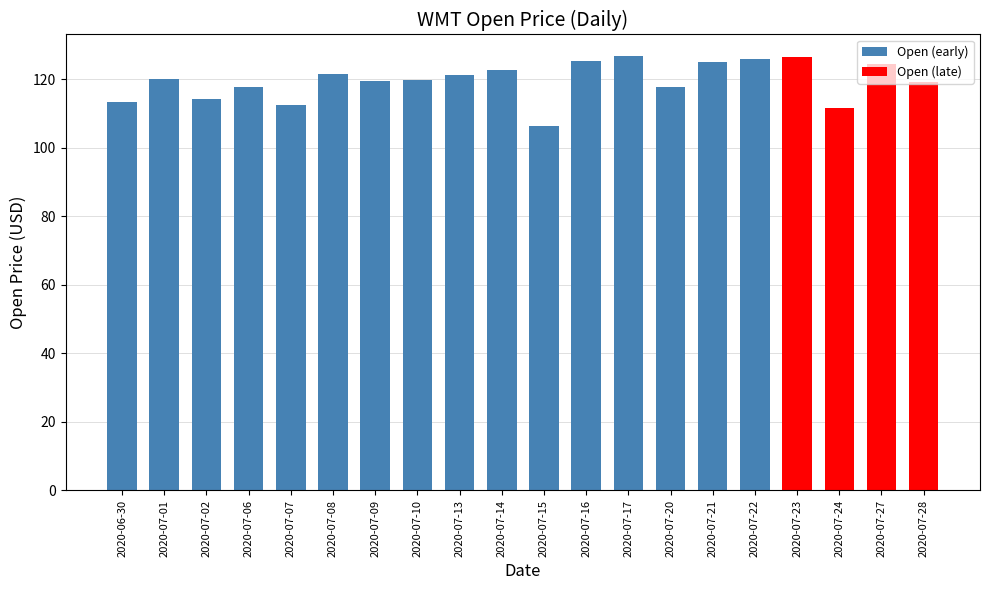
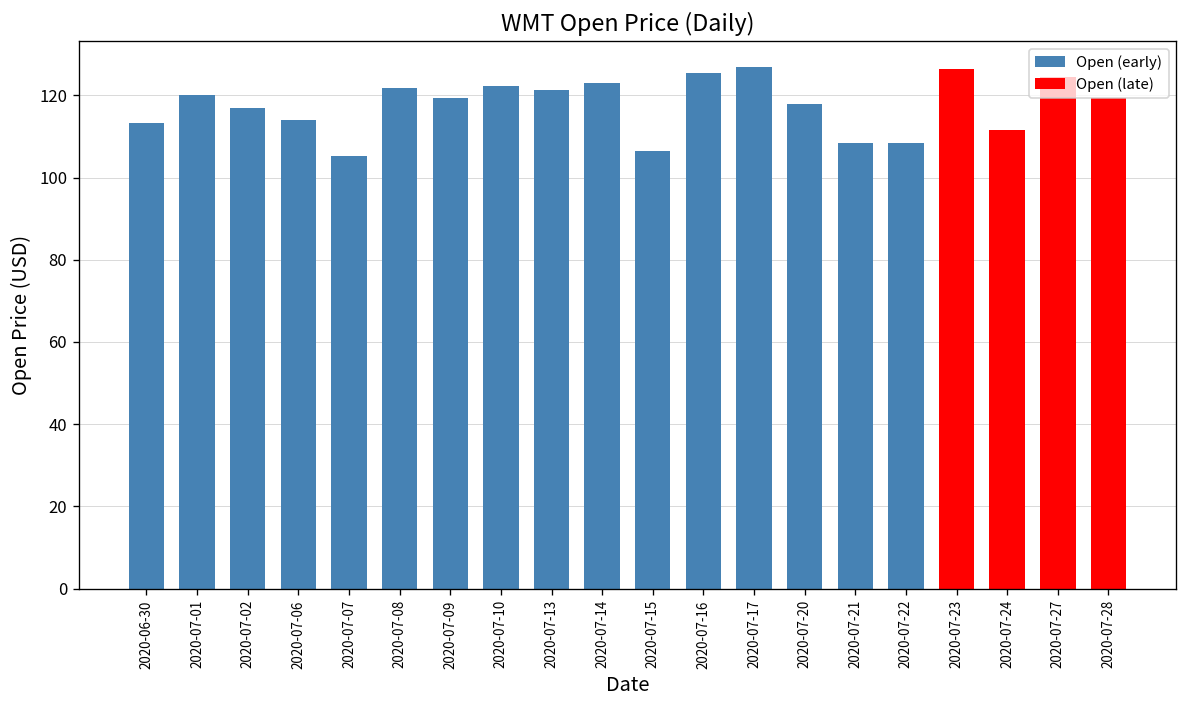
2020-07-02: 114 -> 117
2020-07-06: 118 -> 114
2020-07-07: 113 -> 105
2020-07-10: 120 -> 122
2020-07-21: 125 -> 108
2020-07-22: 126 -> 108
